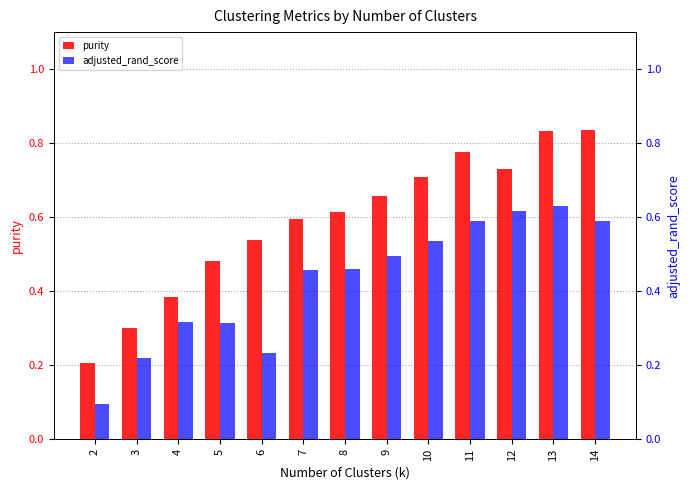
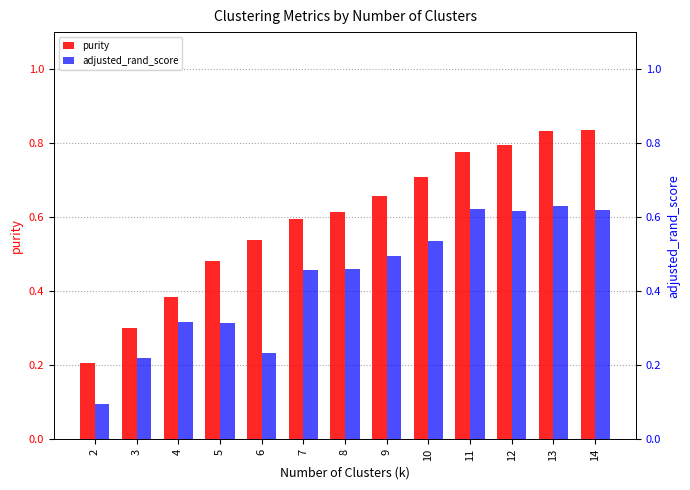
purity, 12: 0.73 -> 0.79
adjusted_rand_score, 11: 0.59 -> 0.62
adjusted_rand_score, 14: 0.59 -> 0.62
